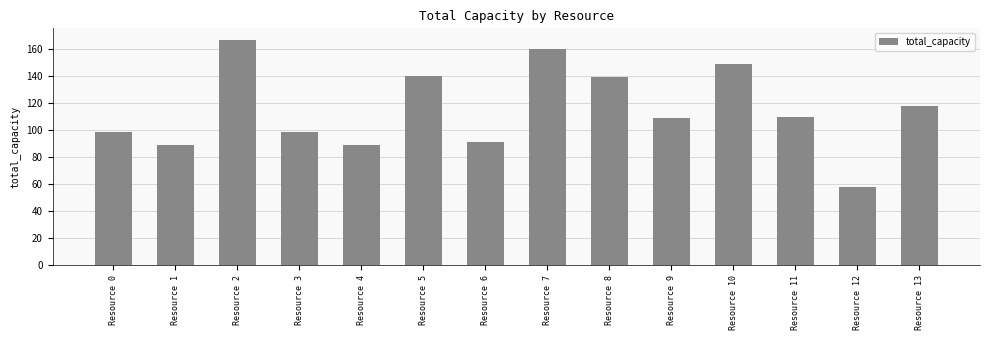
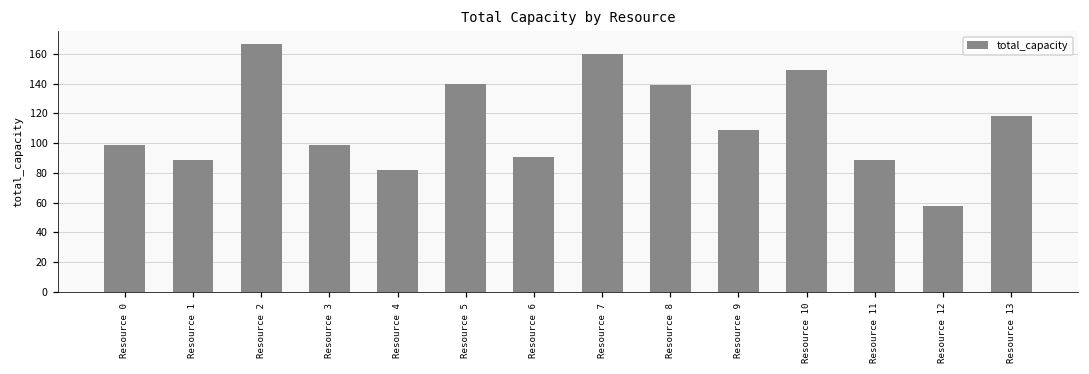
Resource 4: 89 -> 82
Resource 11: 110 -> 89
